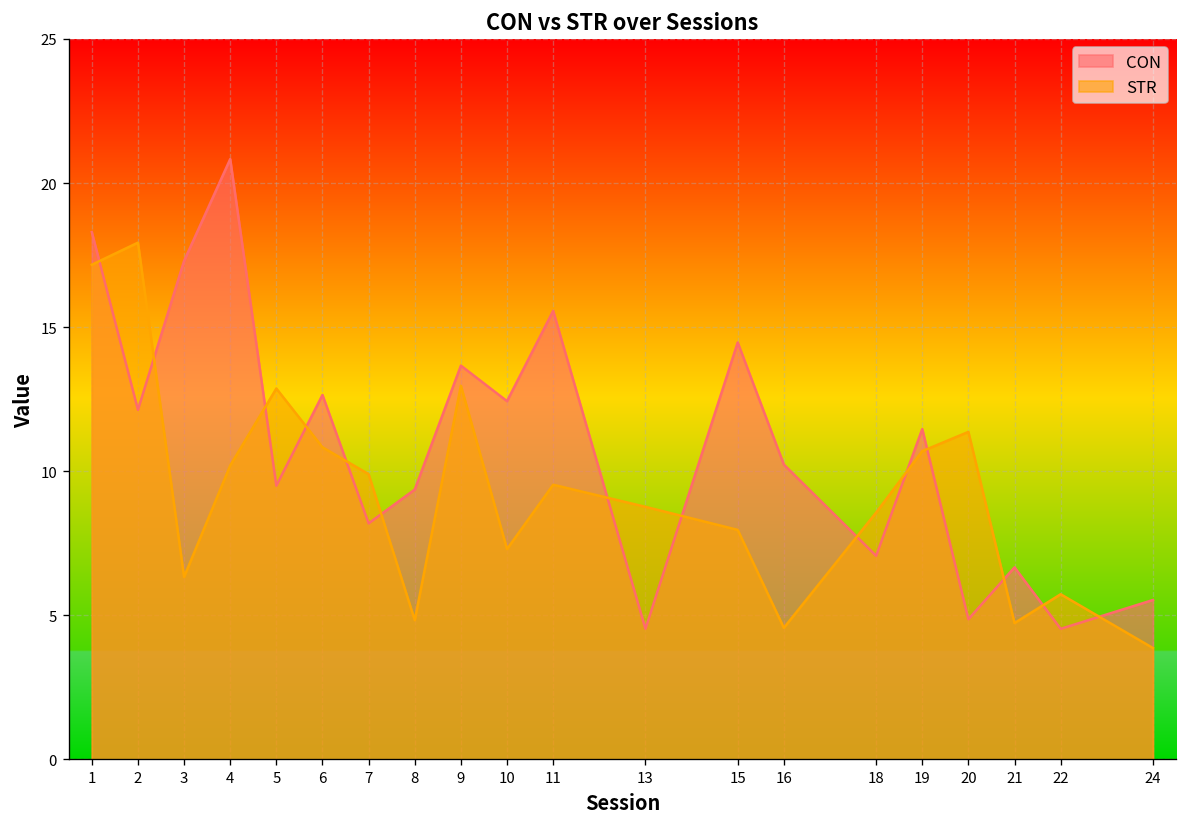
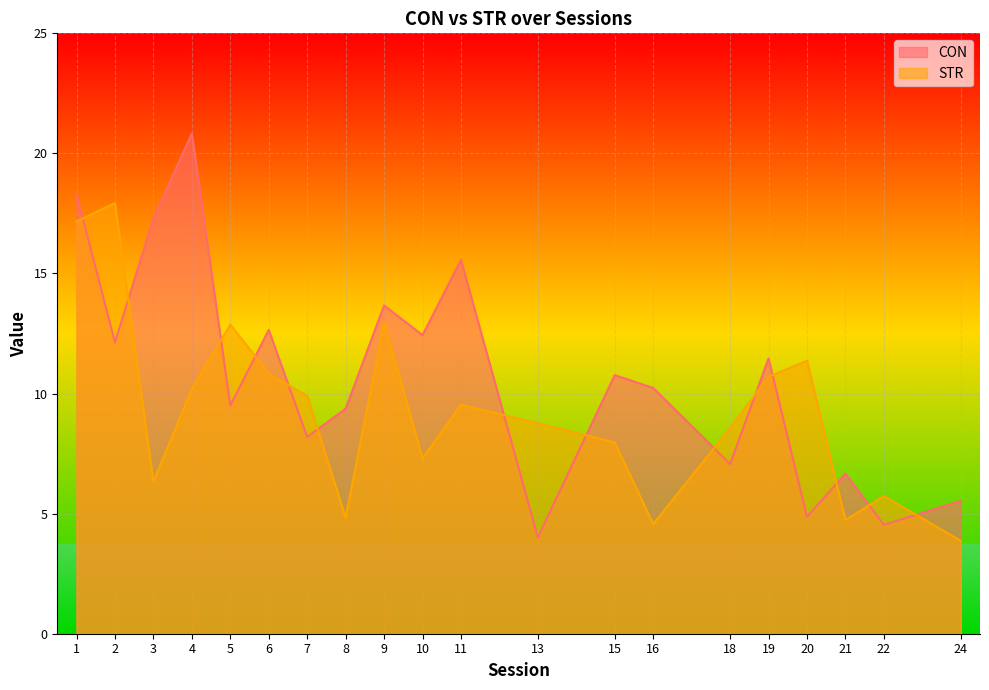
CON, 13: 4.5 -> 4.0
CON, 15: 14.5 -> 10.8
